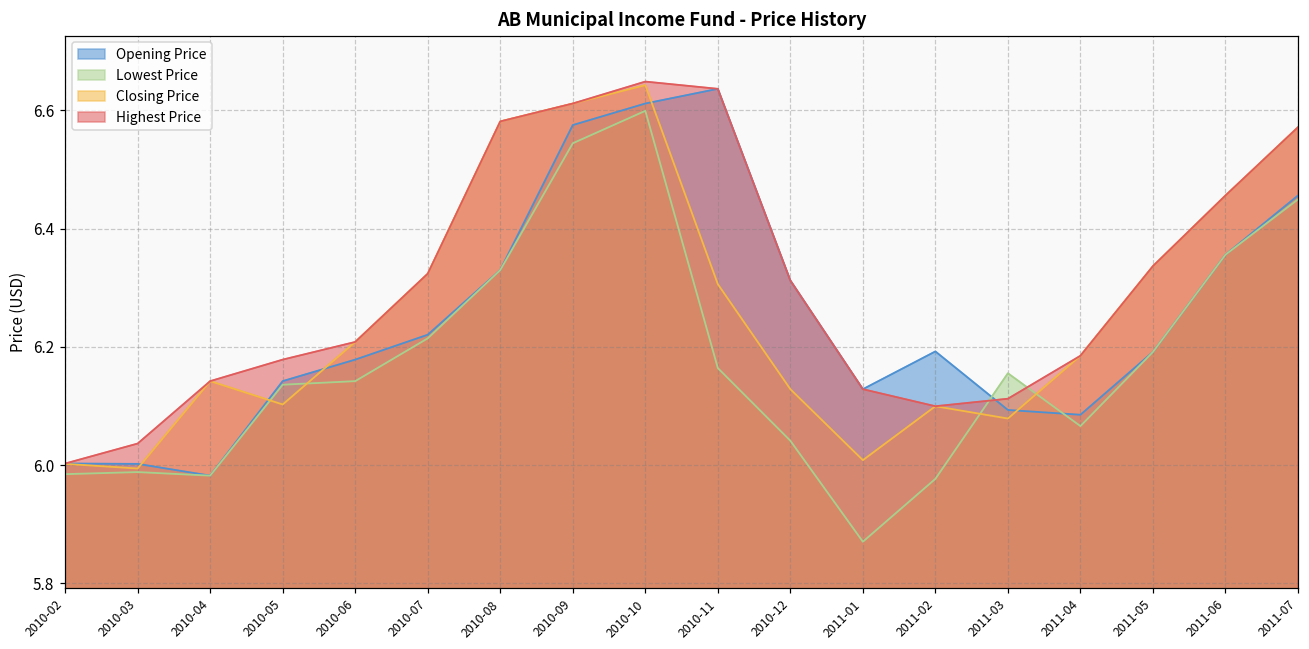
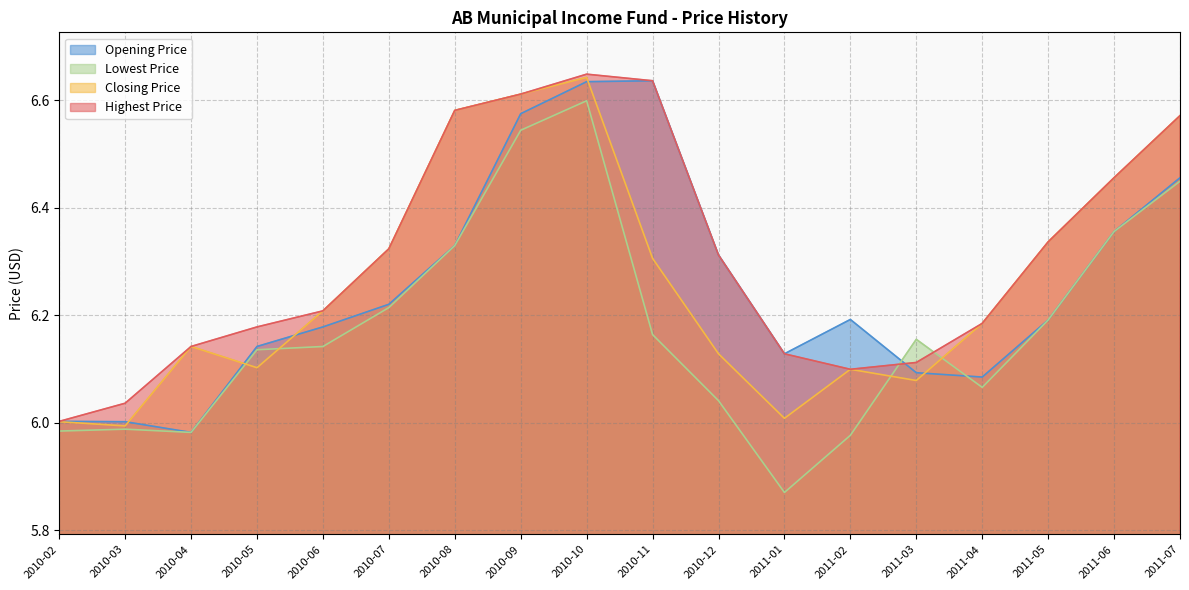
Opening Price, 2010-10: 6.61 -> 6.63
